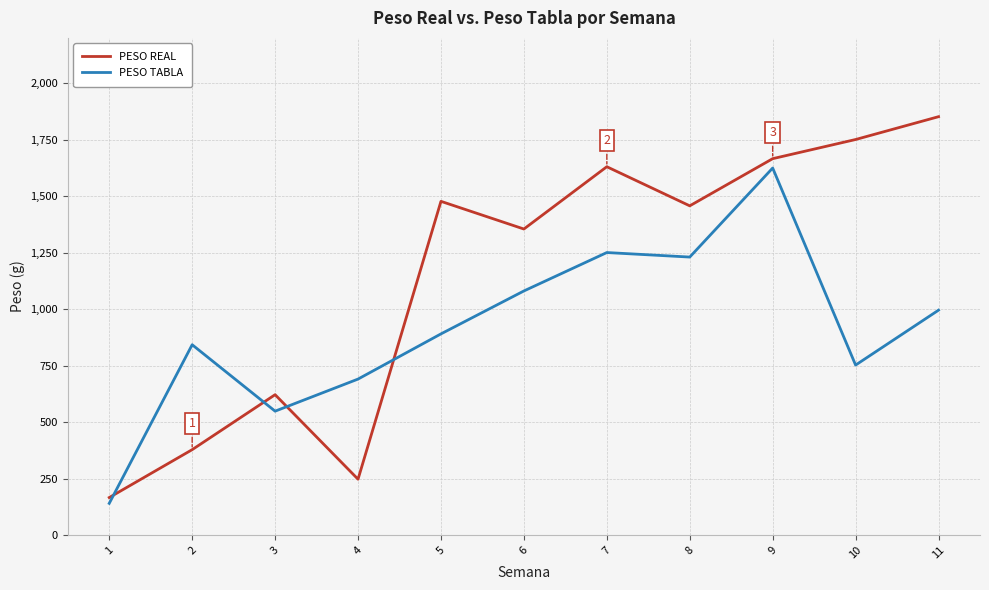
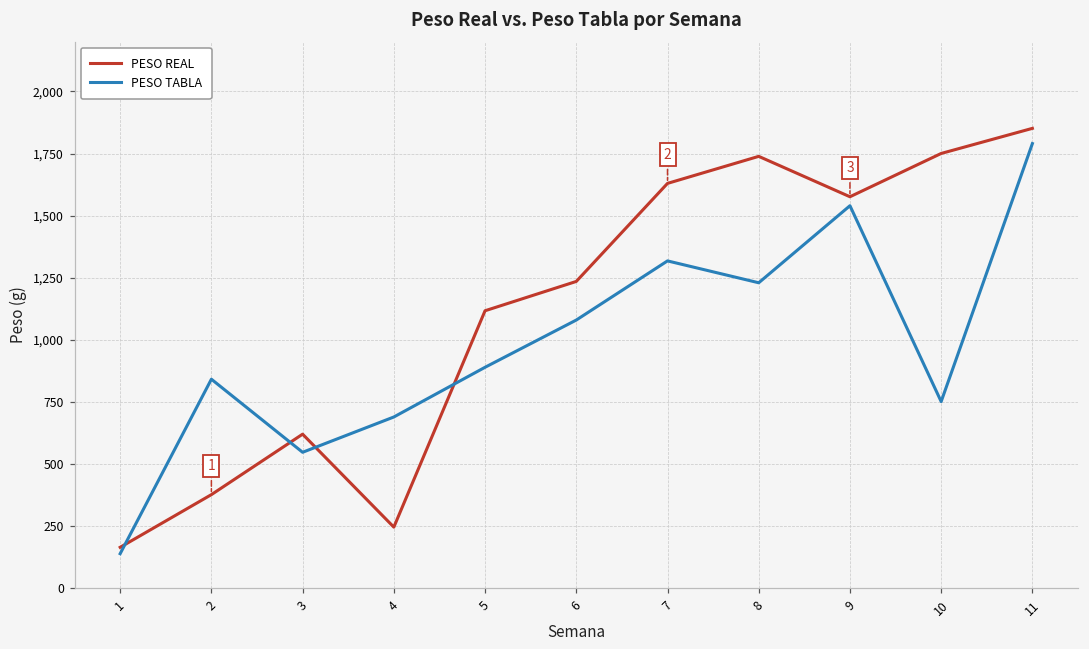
PESO REAL, 5: 1,480 -> 1,120
PESO REAL, 6: 1,350 -> 1,240
PESO TABLA, 7: 1,250 -> 1,320
PESO REAL, 8: 1,460 -> 1,740
PESO REAL, 9: 1,670 -> 1,580
PESO TABLA, 9: 1,620 -> 1,540
PESO TABLA, 11: 1,000 -> 1,790
